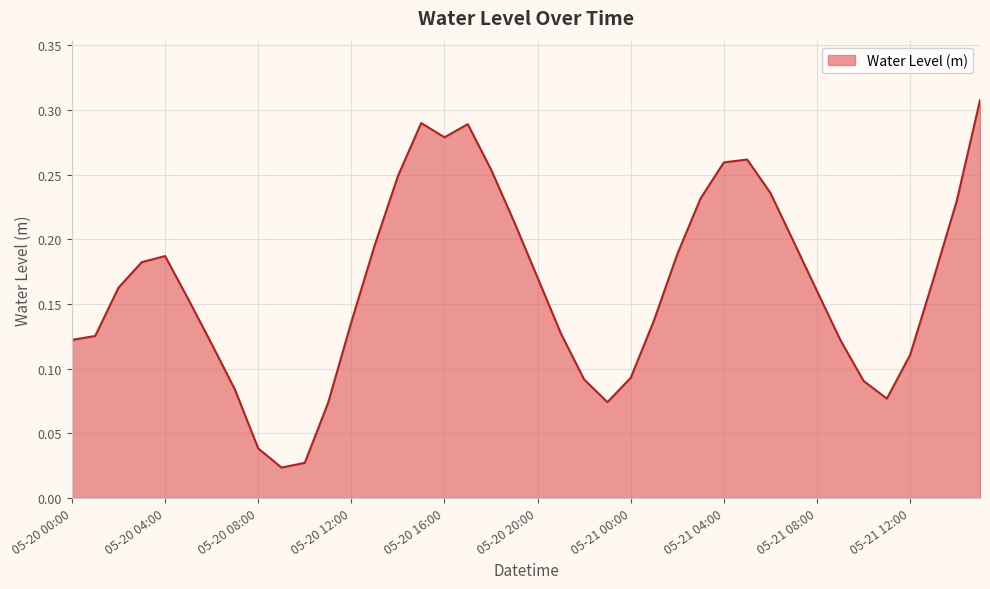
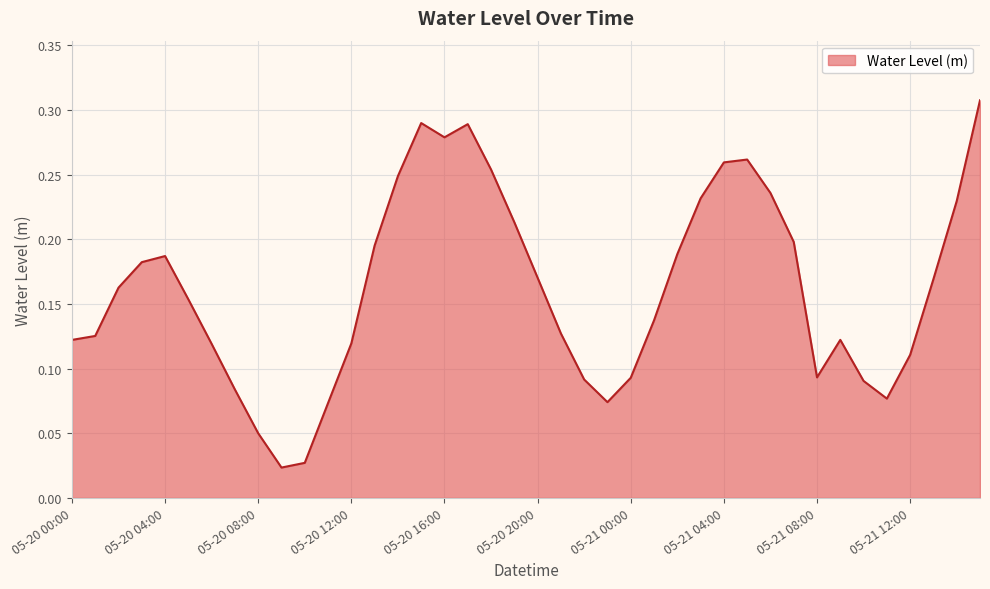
05-20 08:00: 0.038 -> 0.050
05-20 12:00: 0.136 -> 0.120
05-21 08:00: 0.160 -> 0.093
